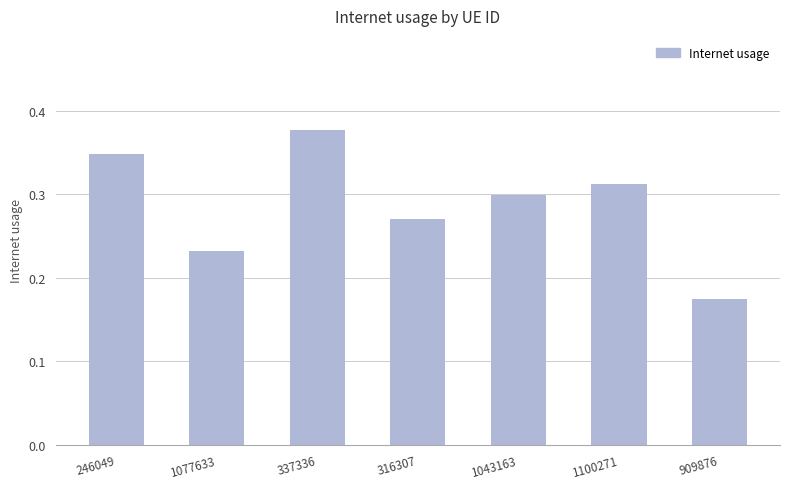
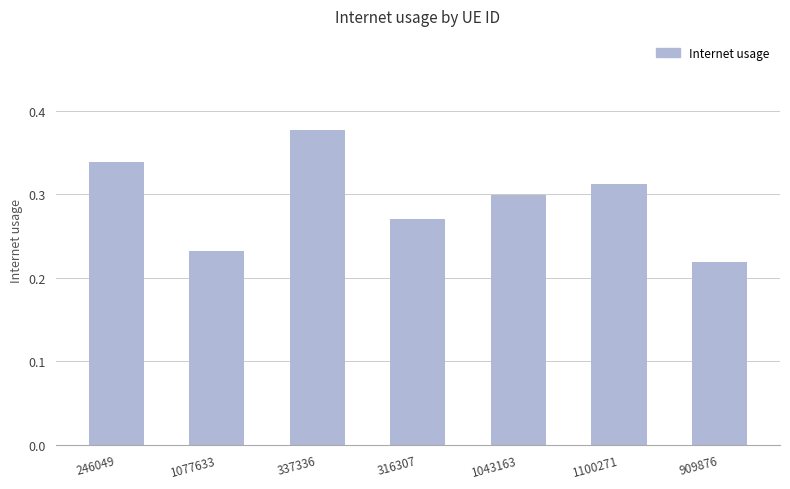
246049: 0.35 -> 0.34
909876: 0.18 -> 0.22
